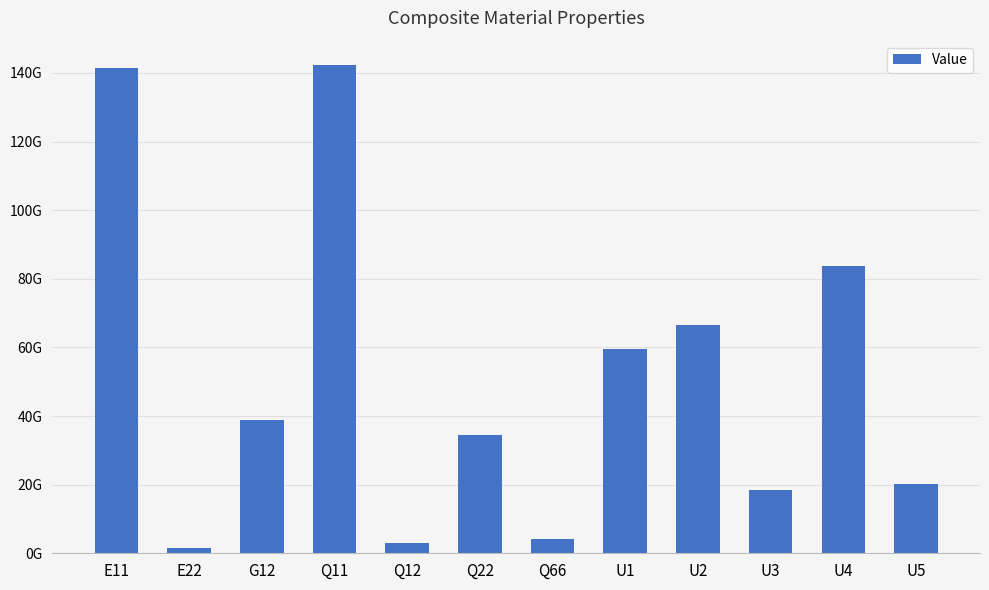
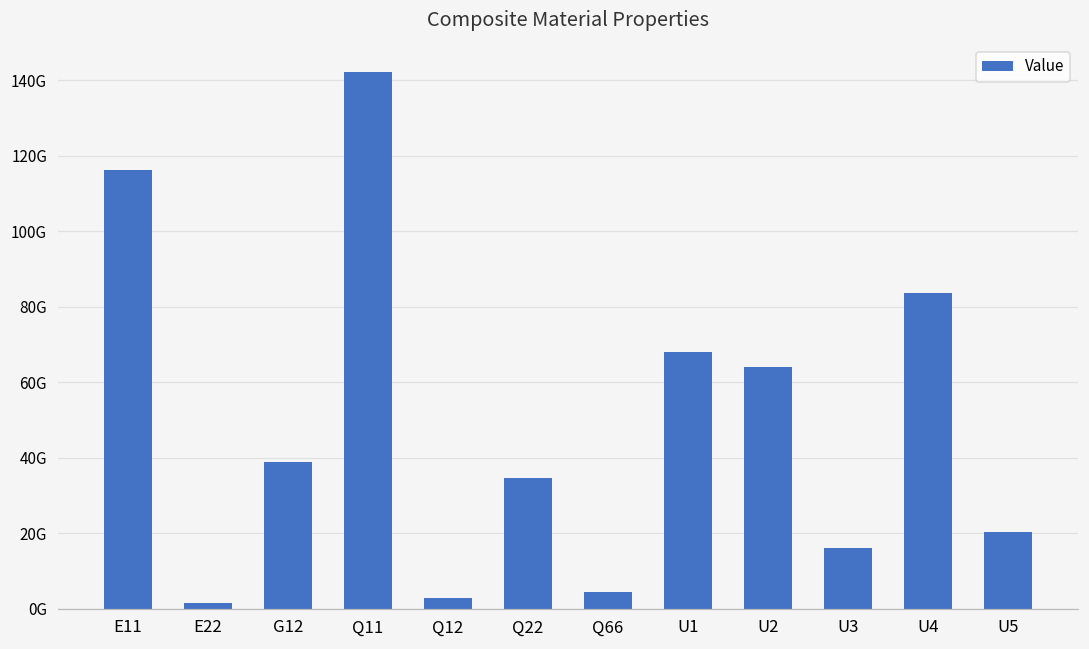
E11: 141000000000 -> 116000000000
U1: 60000000000 -> 68000000000
U2: 67000000000 -> 64000000000
U3: 18000000000 -> 16000000000
